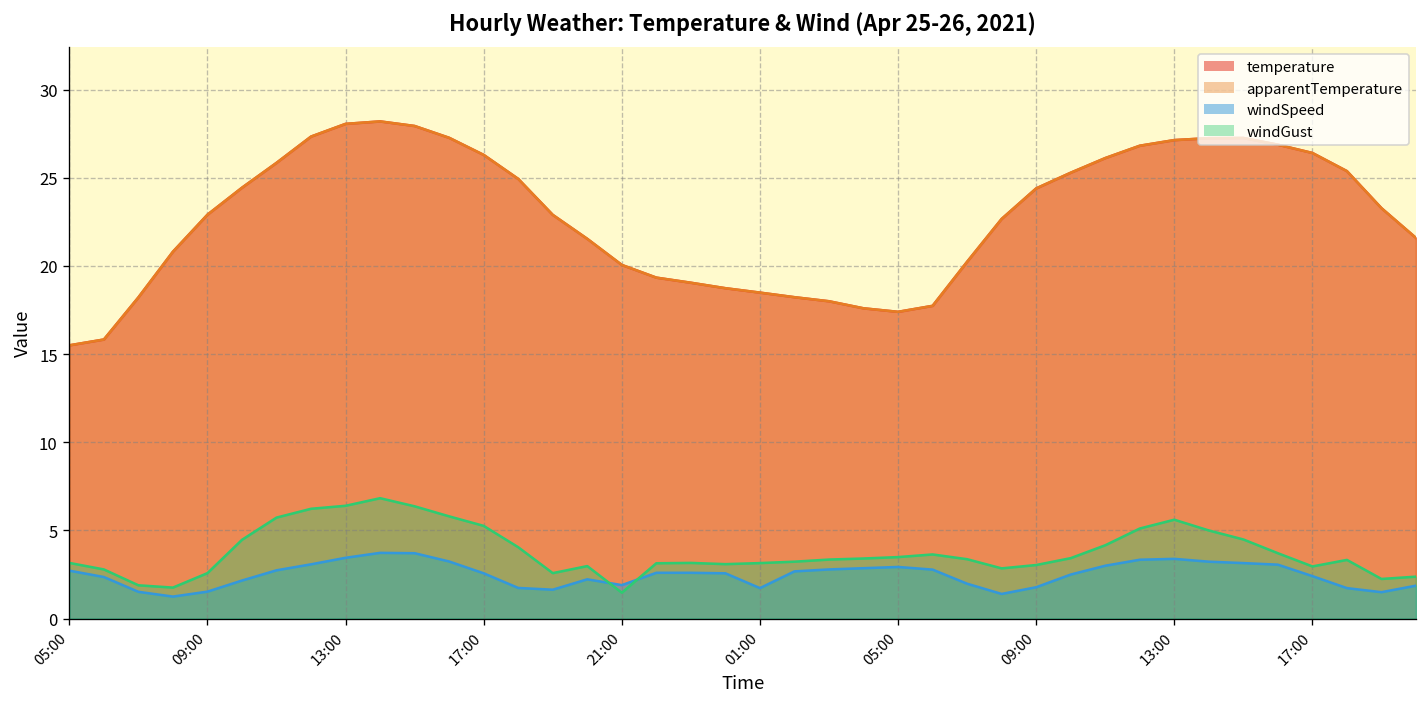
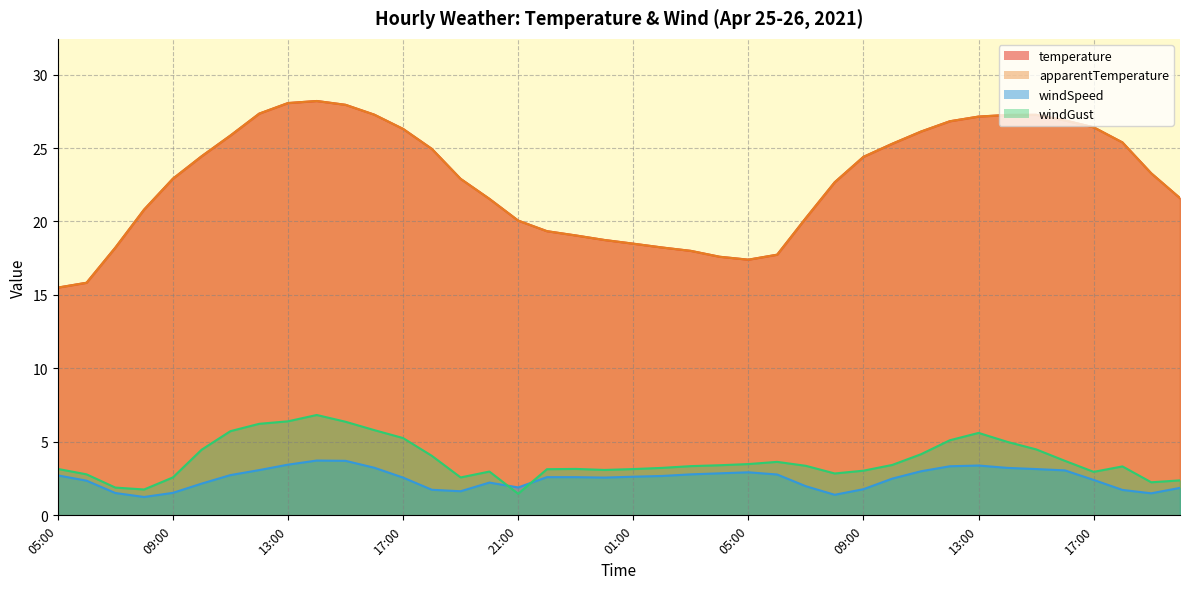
windSpeed, 01:00: 1.7 -> 2.6
